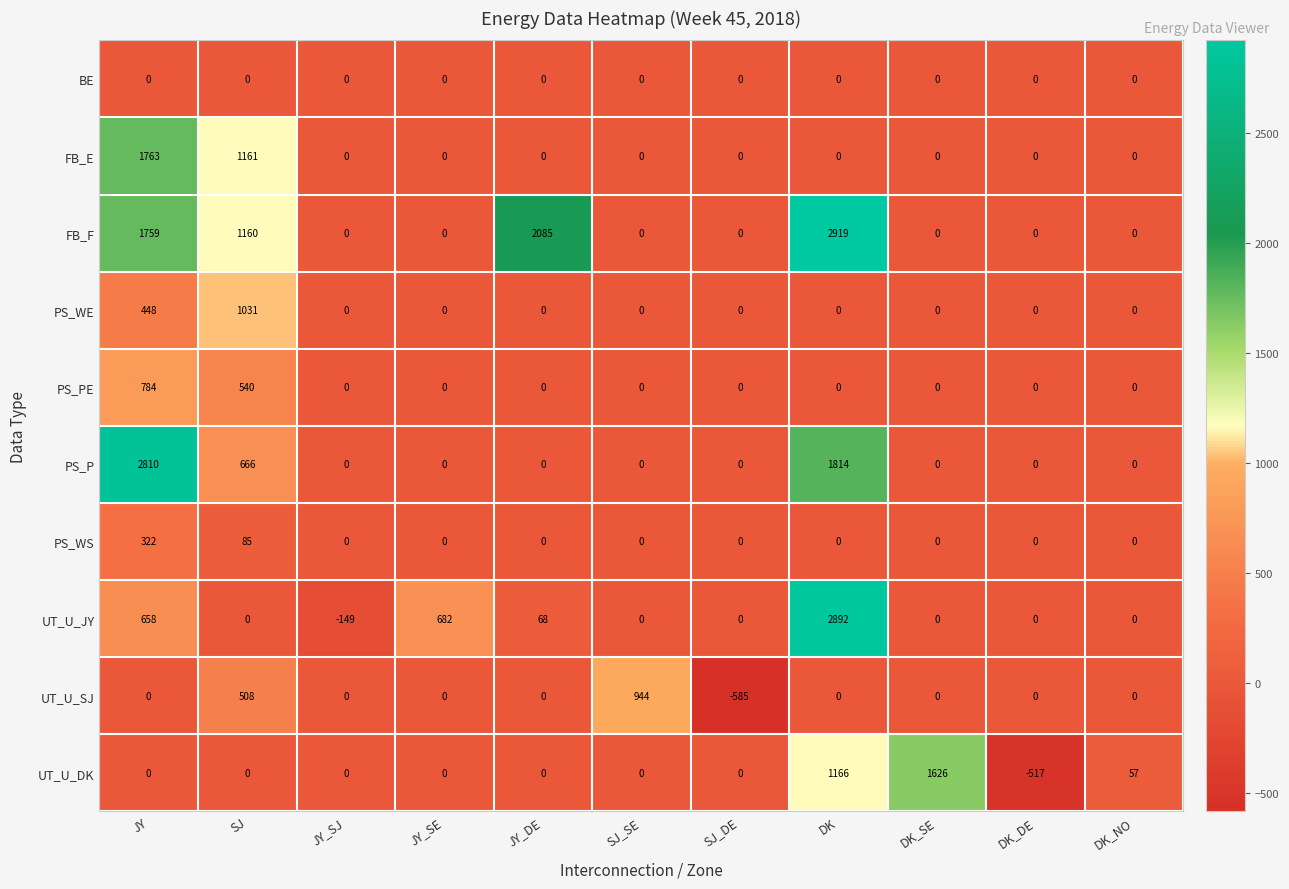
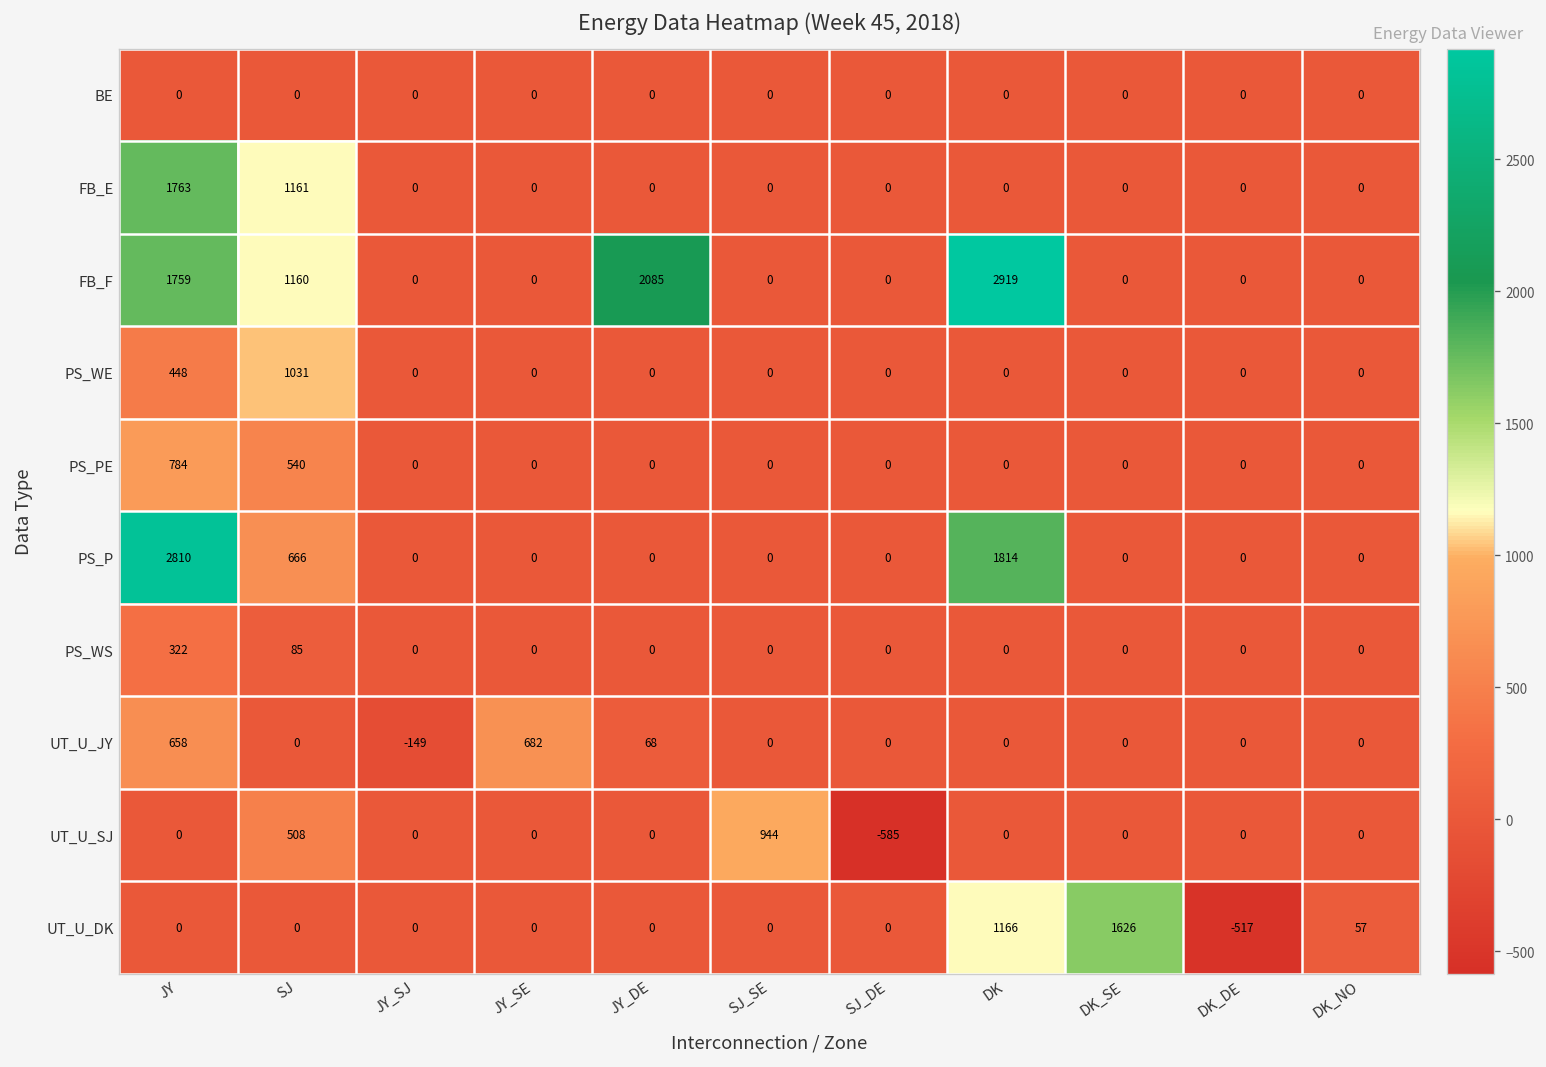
UT_U_JY, DK: 2892 -> 0
